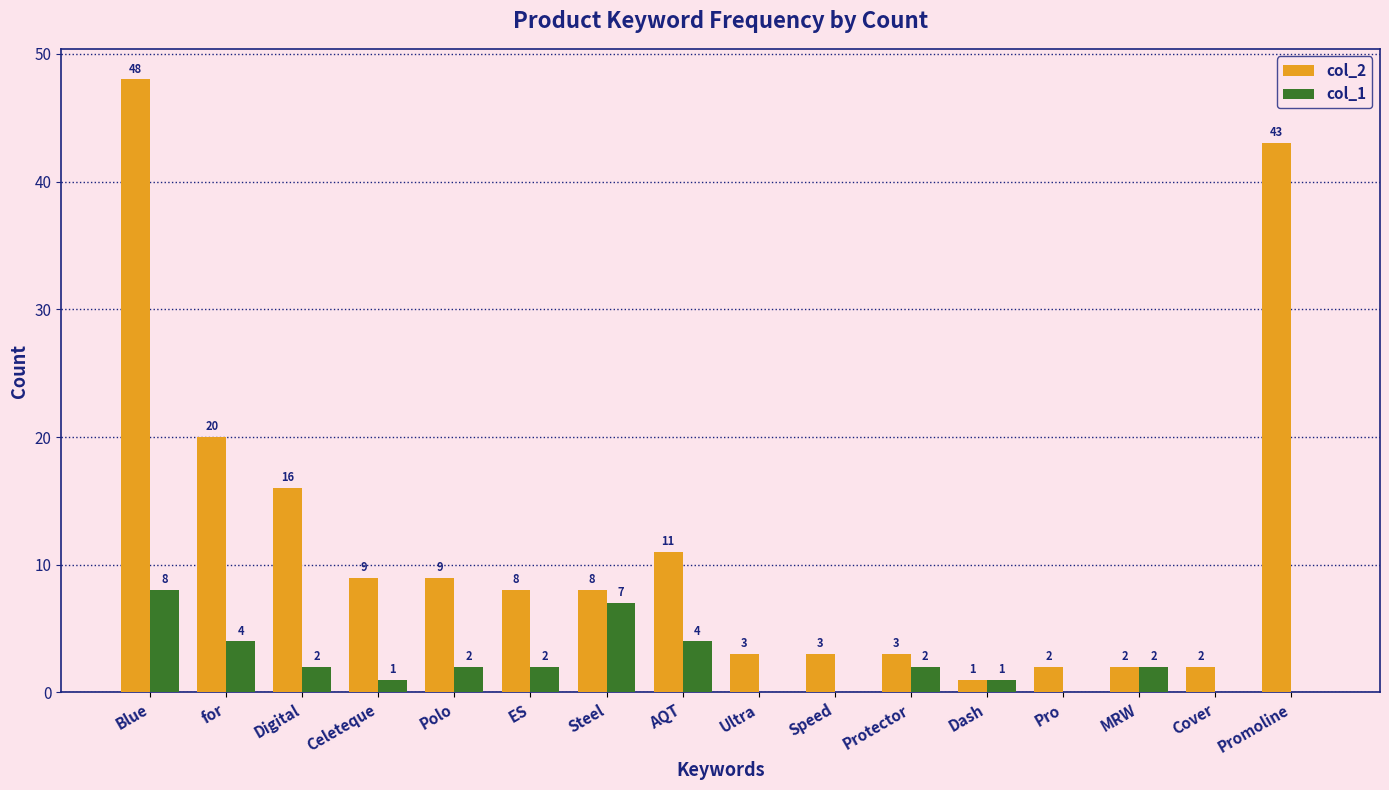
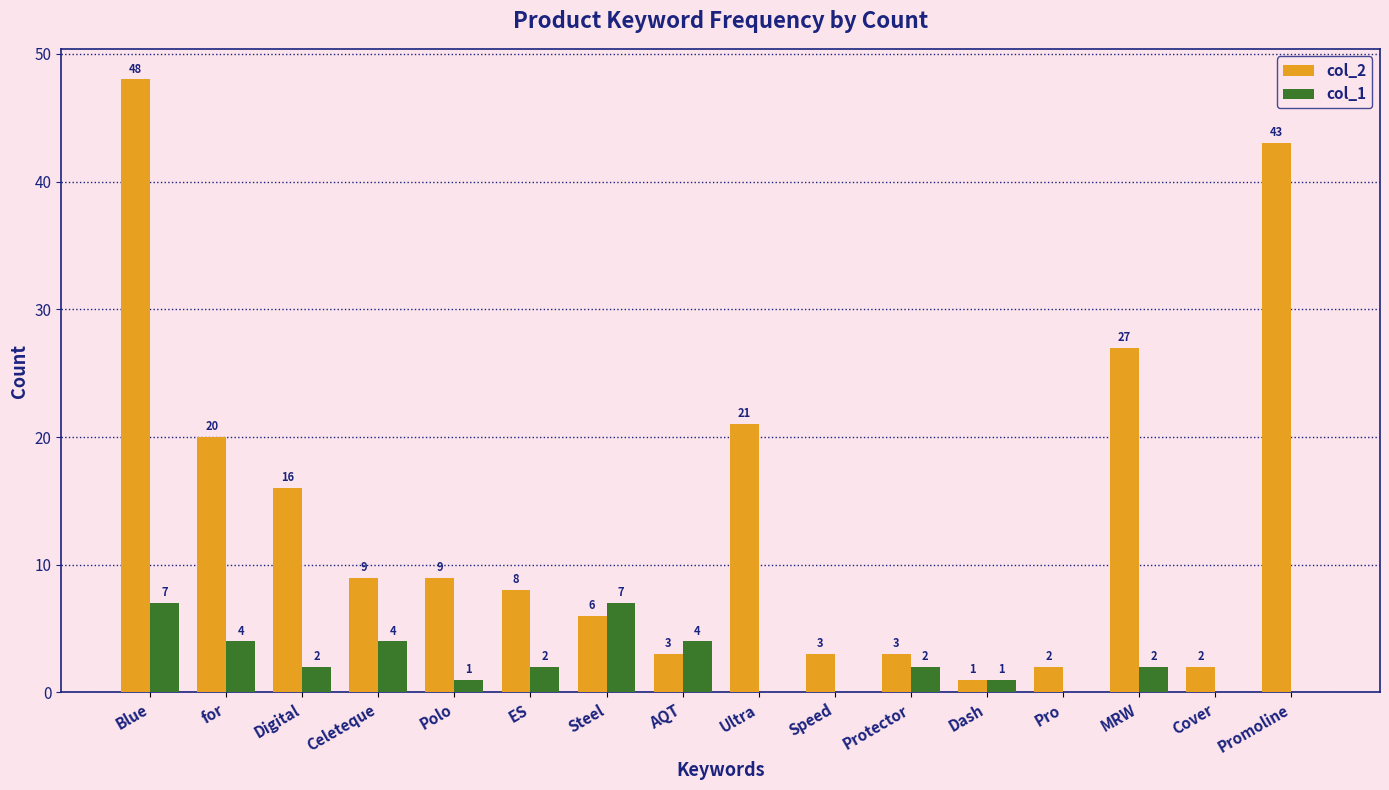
col_1, Blue: 8 -> 7
col_1, Celeteque: 1 -> 4
col_1, Polo: 2 -> 1
col_2, Steel: 8 -> 6
col_2, AQT: 11 -> 3
col_2, Ultra: 3 -> 21
col_2, MRW: 2 -> 27
